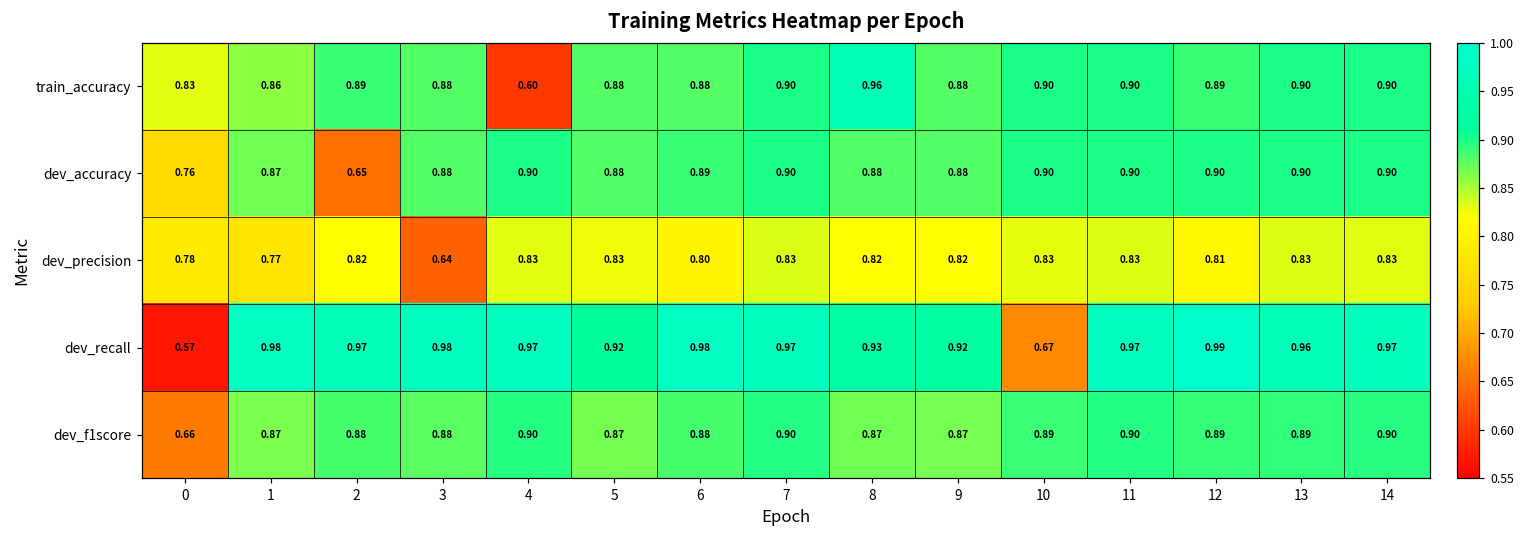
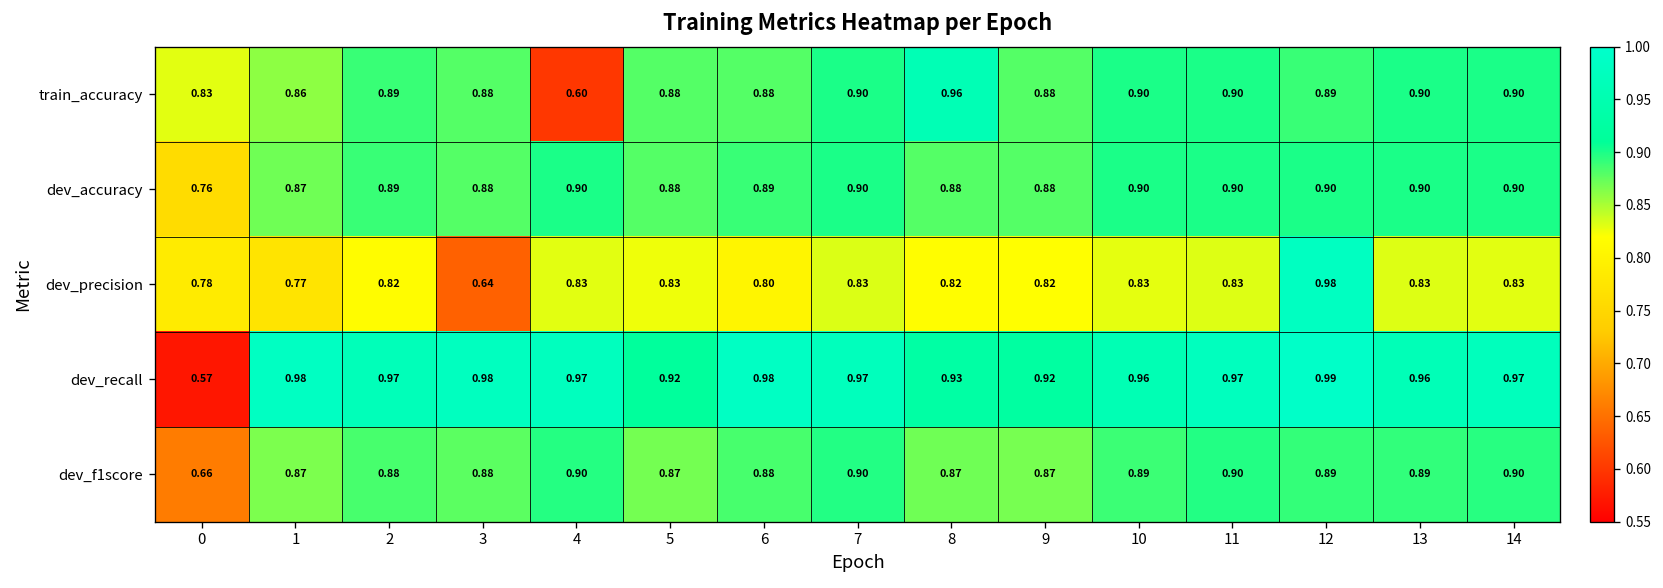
dev_accuracy, 2: 0.65 -> 0.89
dev_precision, 12: 0.81 -> 0.98
dev_recall, 10: 0.67 -> 0.96
